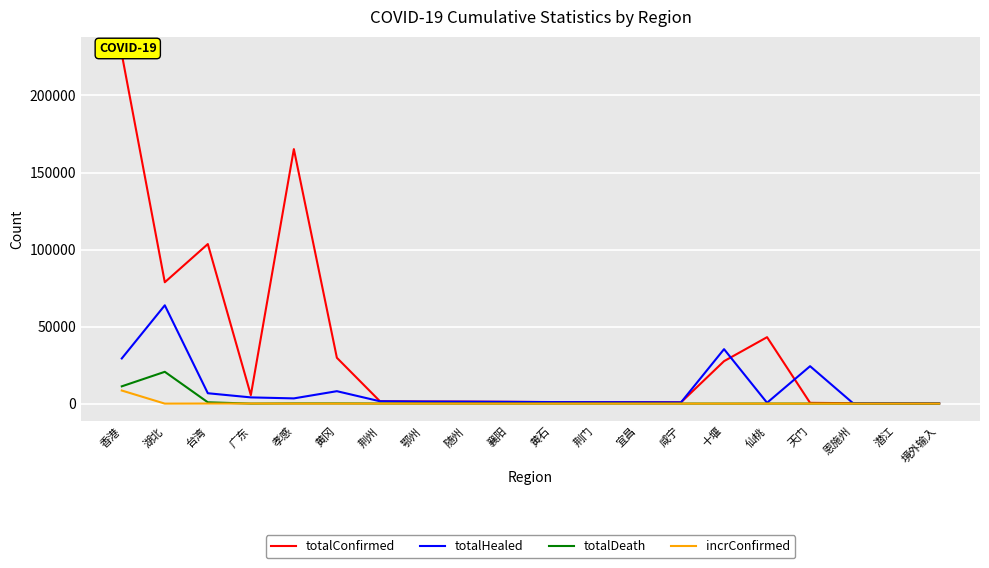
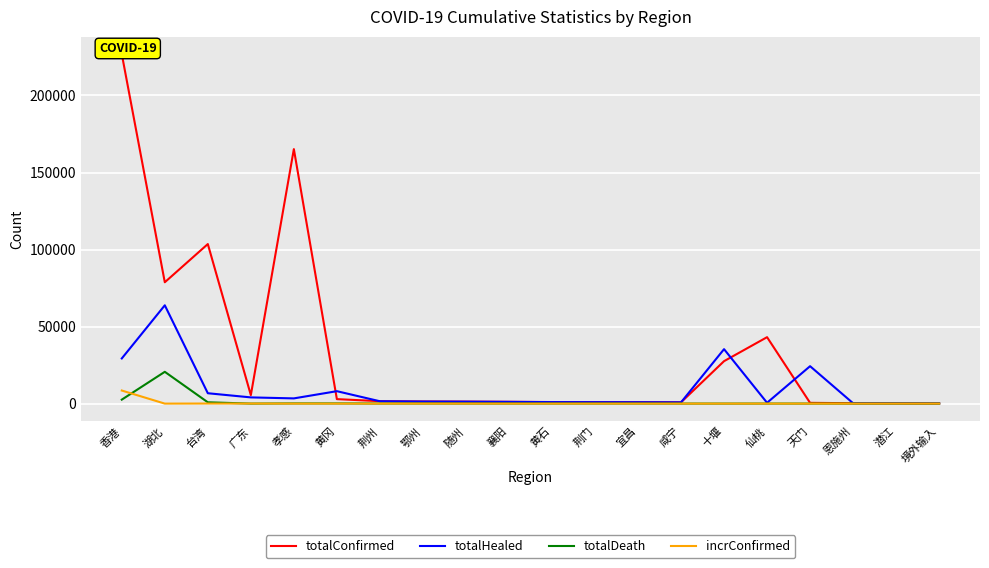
totalDeath, 香港: 11000 -> 3000
totalConfirmed, 黄冈: 30000 -> 3000
